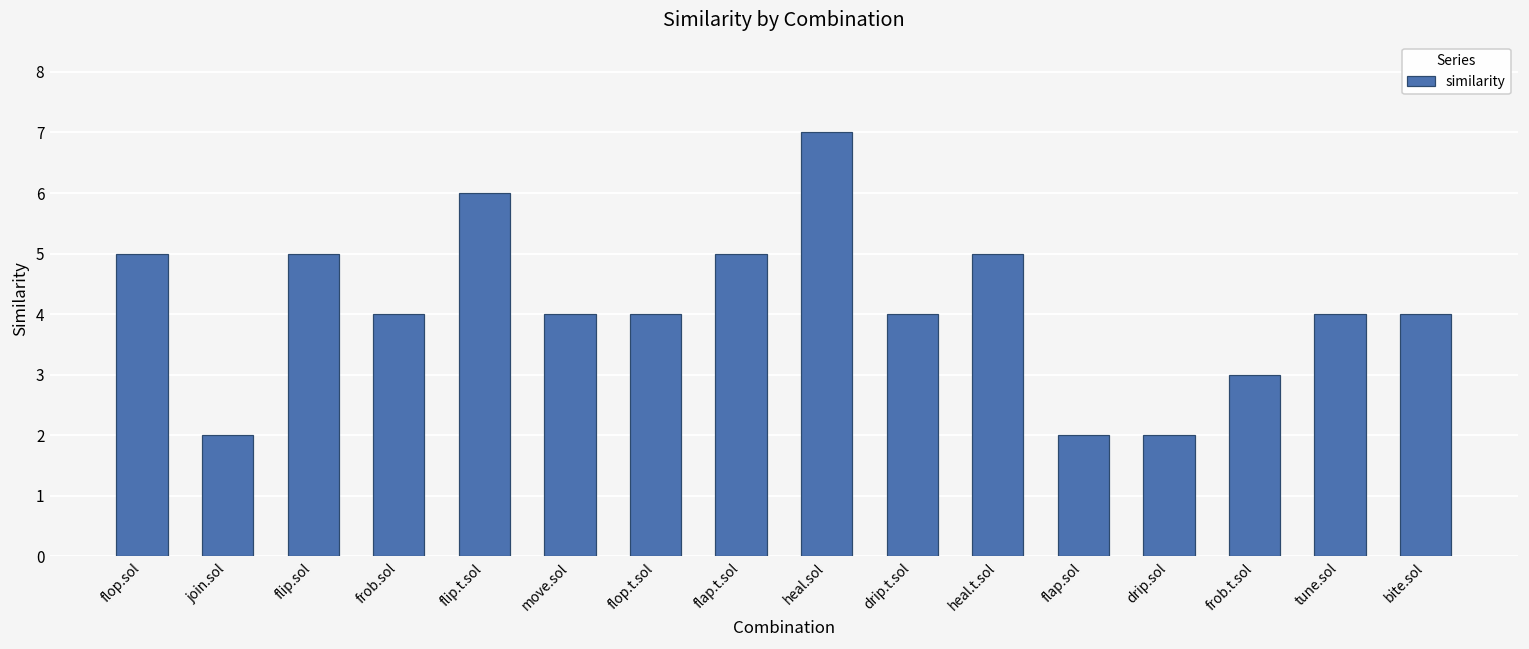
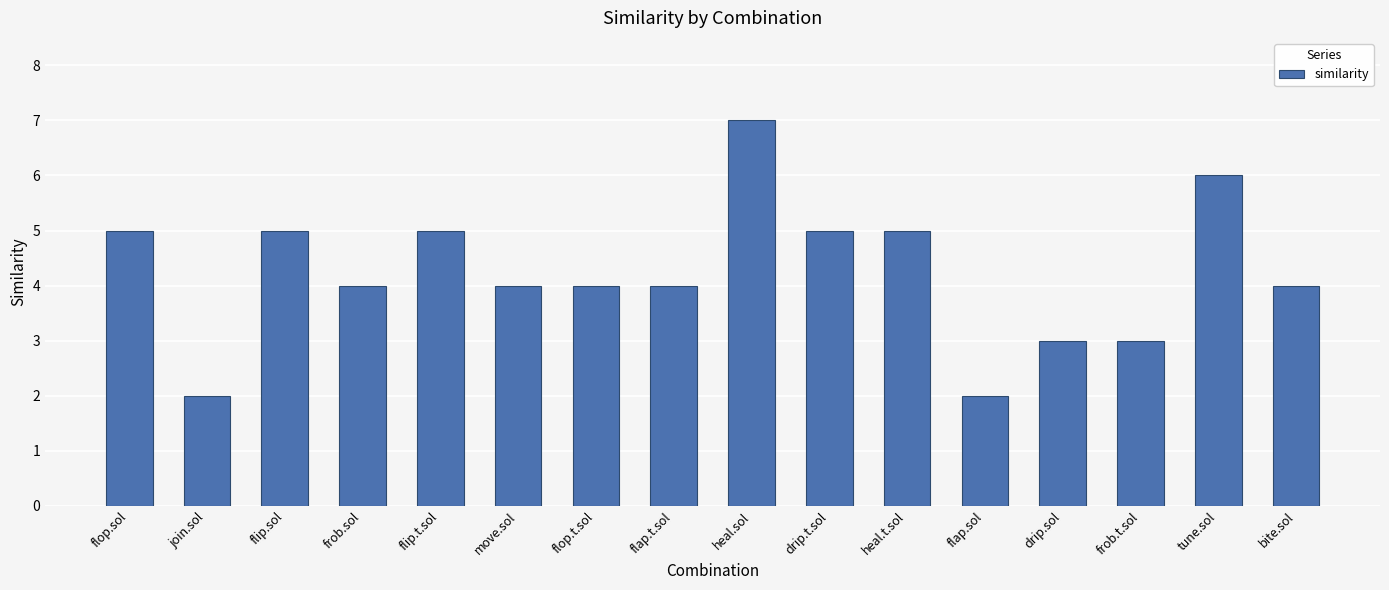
flip.t.sol: 6 -> 5
flap.t.sol: 5 -> 4
drip.t.sol: 4 -> 5
drip.sol: 2 -> 3
tune.sol: 4 -> 6
